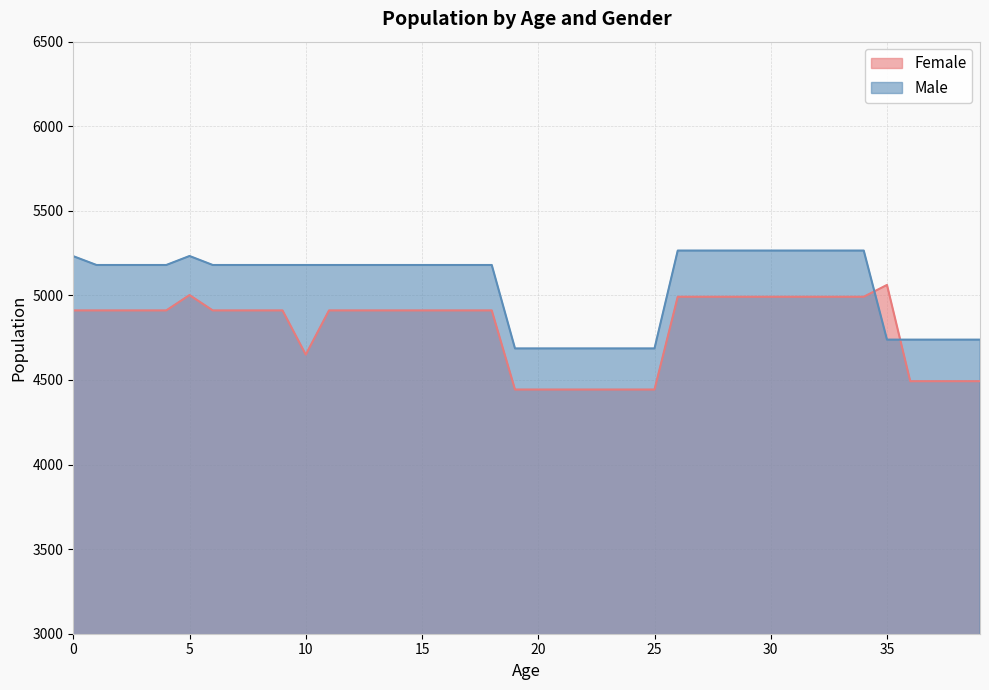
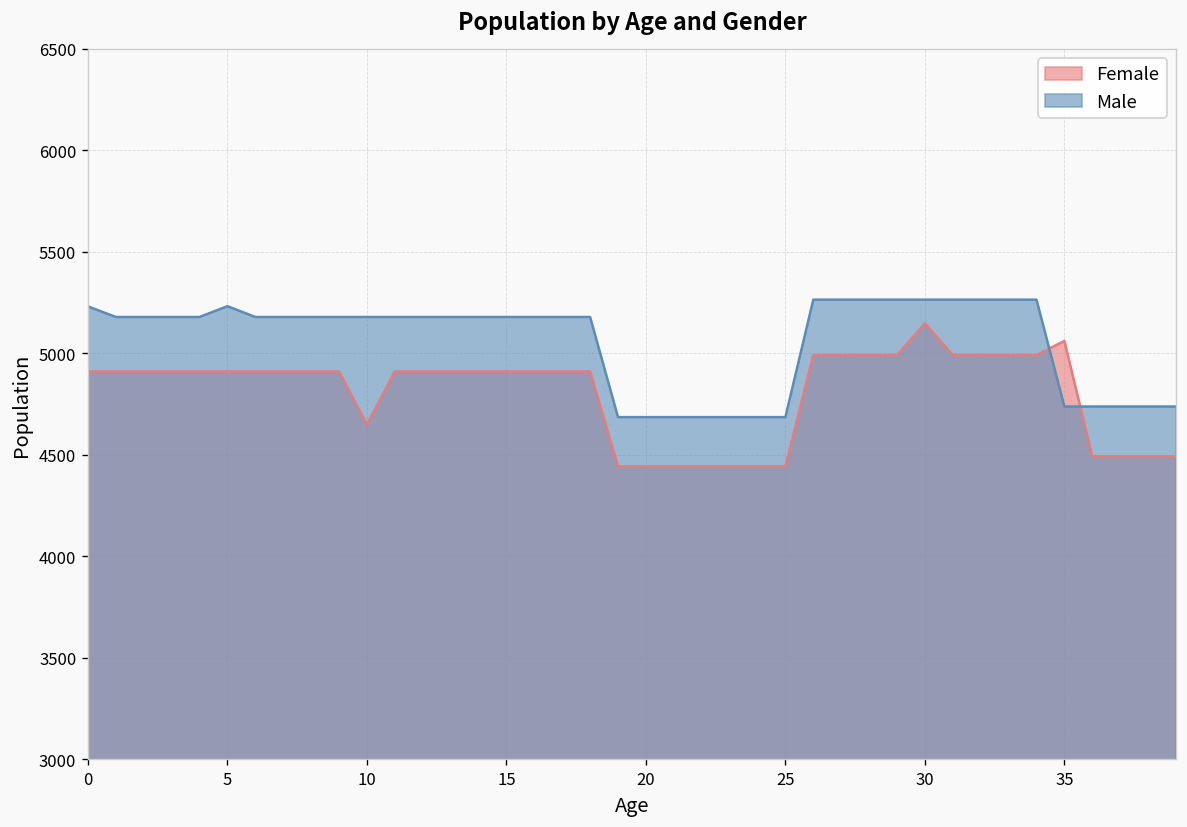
Female, 5: 5000 -> 4910
Female, 30: 4990 -> 5150
